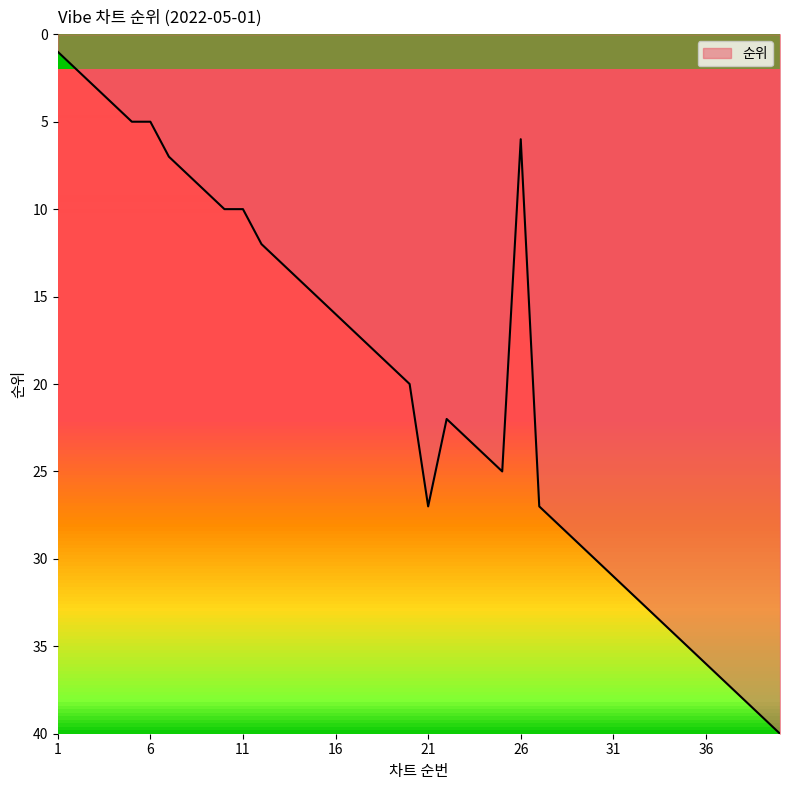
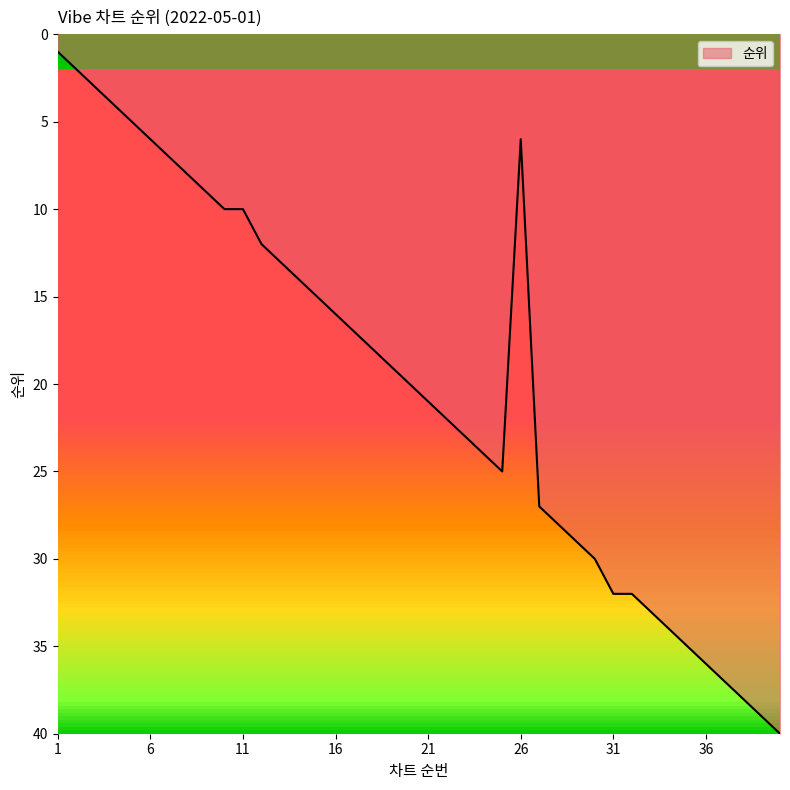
6: 5 -> 6
21: 27 -> 21
31: 31 -> 32
